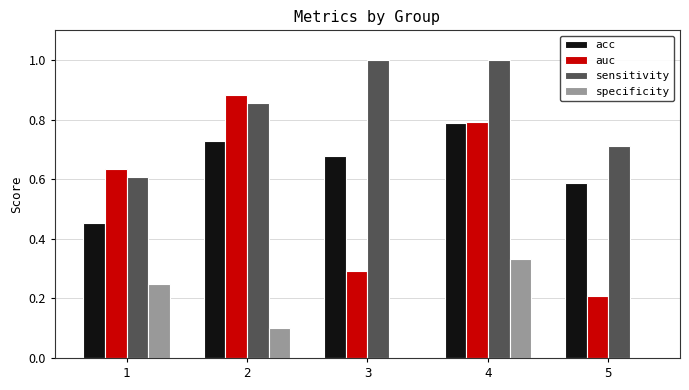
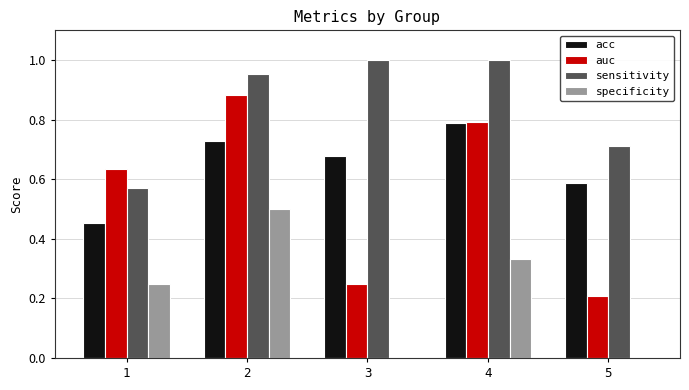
sensitivity, 1: 0.61 -> 0.57
sensitivity, 2: 0.86 -> 0.95
specificity, 2: 0.1 -> 0.5
auc, 3: 0.29 -> 0.25
